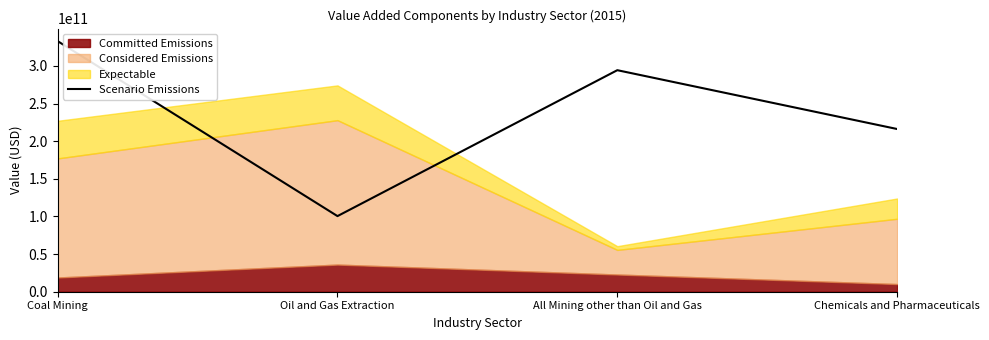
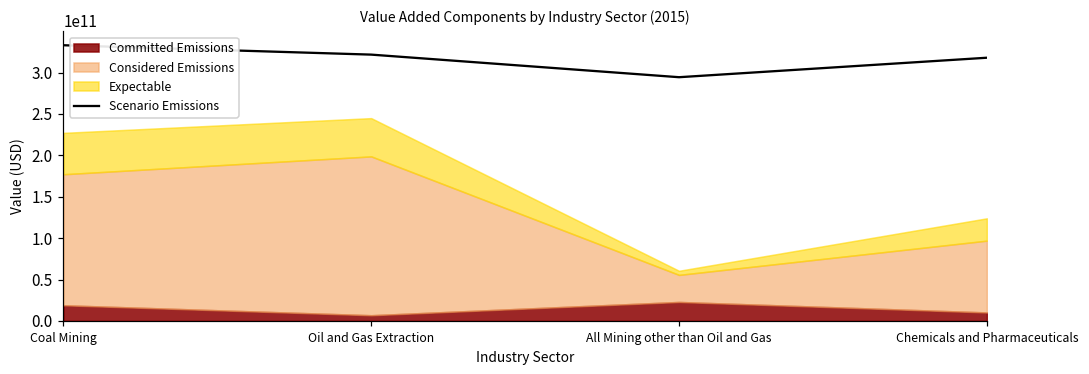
Scenario Emissions, Oil and Gas Extraction: 100000000000 -> 320000000000
Committed Emissions, Oil and Gas Extraction: 40000000000 -> 10000000000
Scenario Emissions, Chemicals and Pharmaceuticals: 220000000000 -> 320000000000
